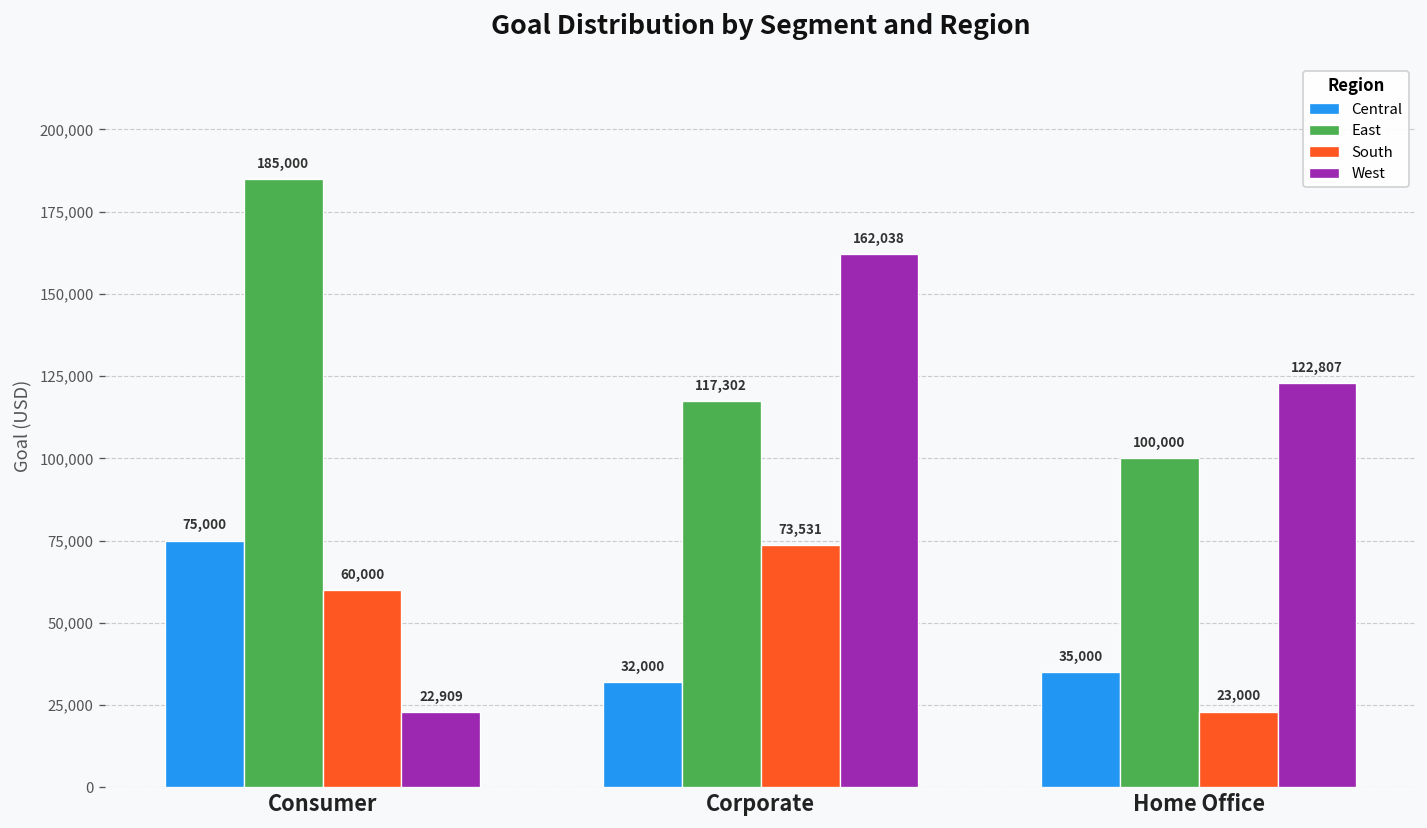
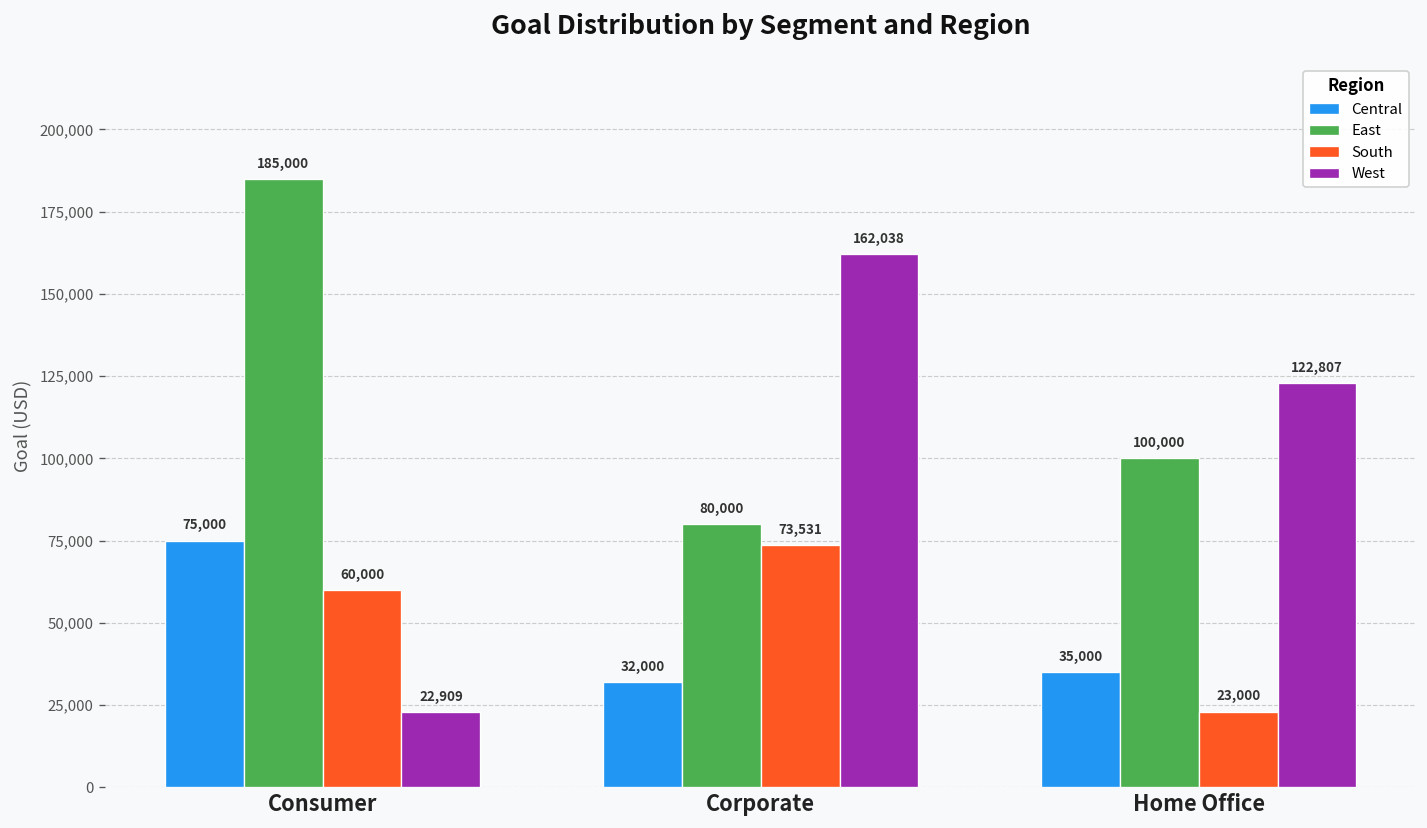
East, Corporate: 117,302 -> 80,000
